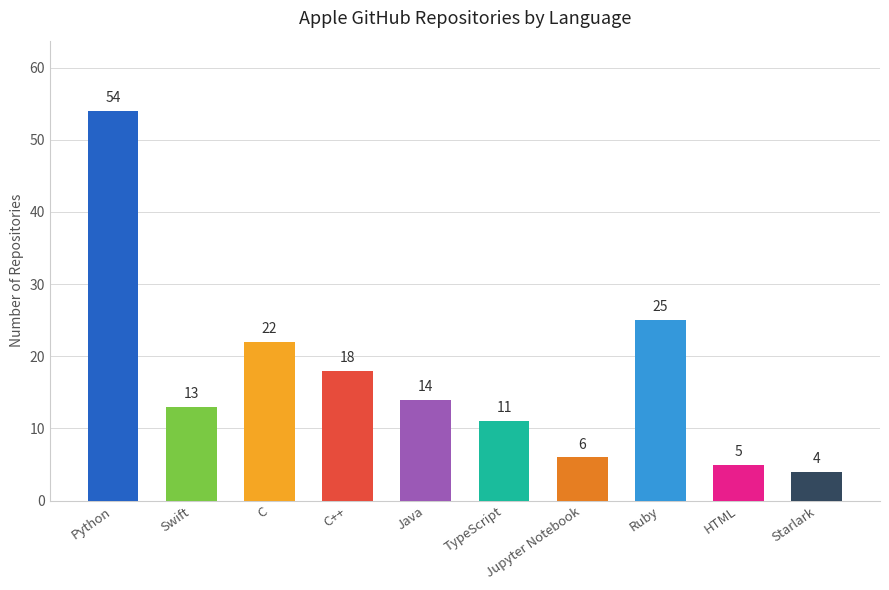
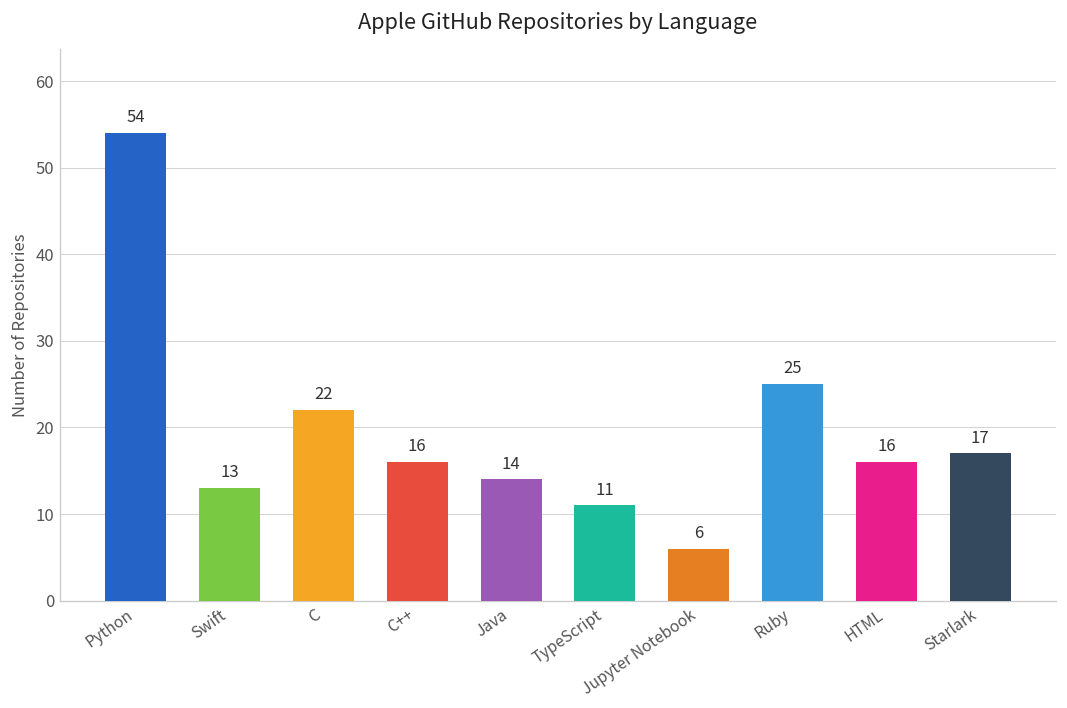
C++: 18 -> 16
HTML: 5 -> 16
Starlark: 4 -> 17
